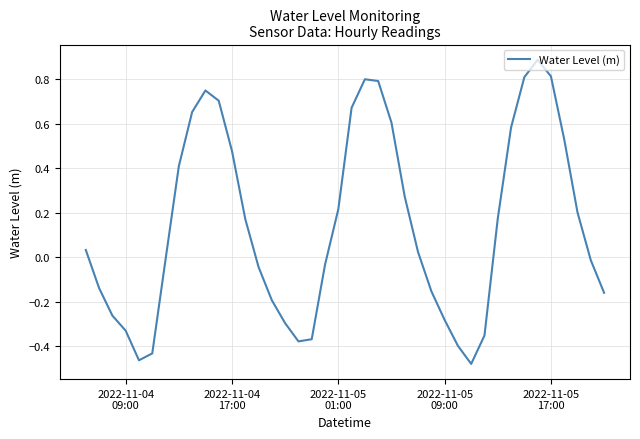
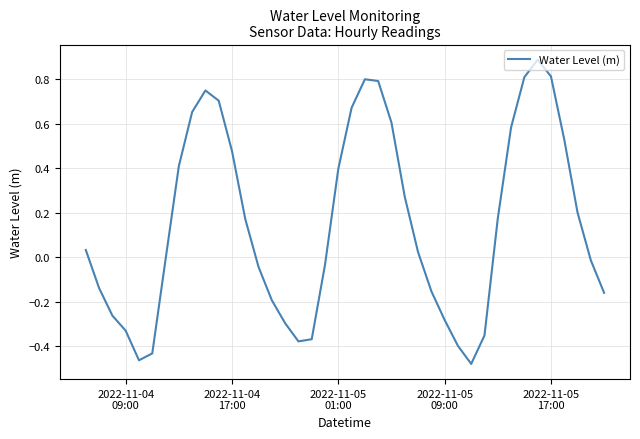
2022-11-05 01:00: 0.22 -> 0.40
